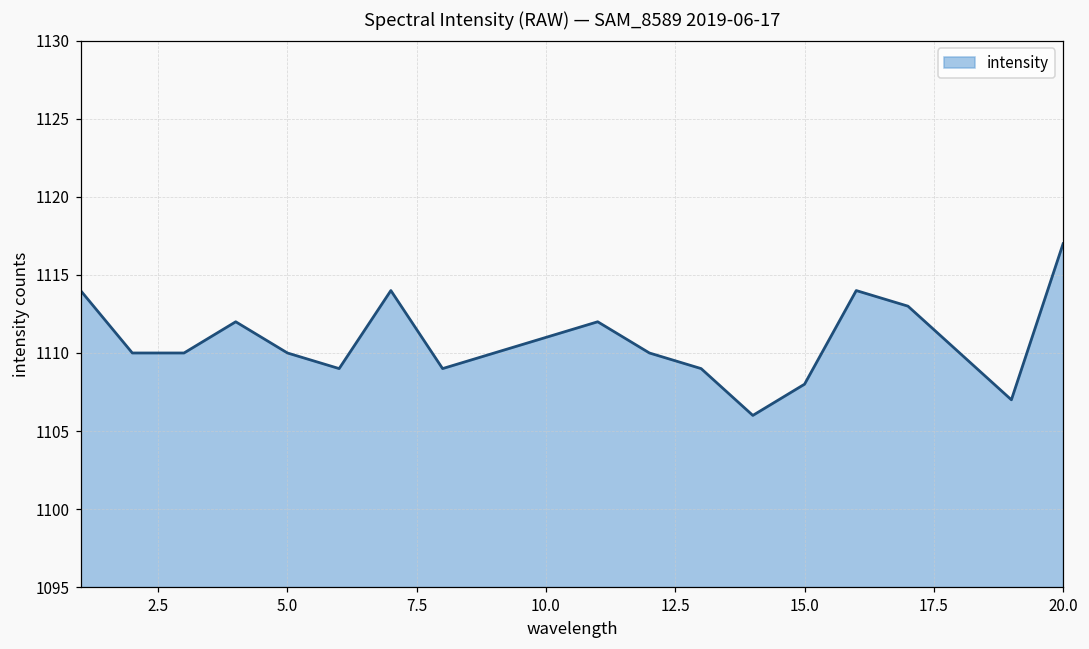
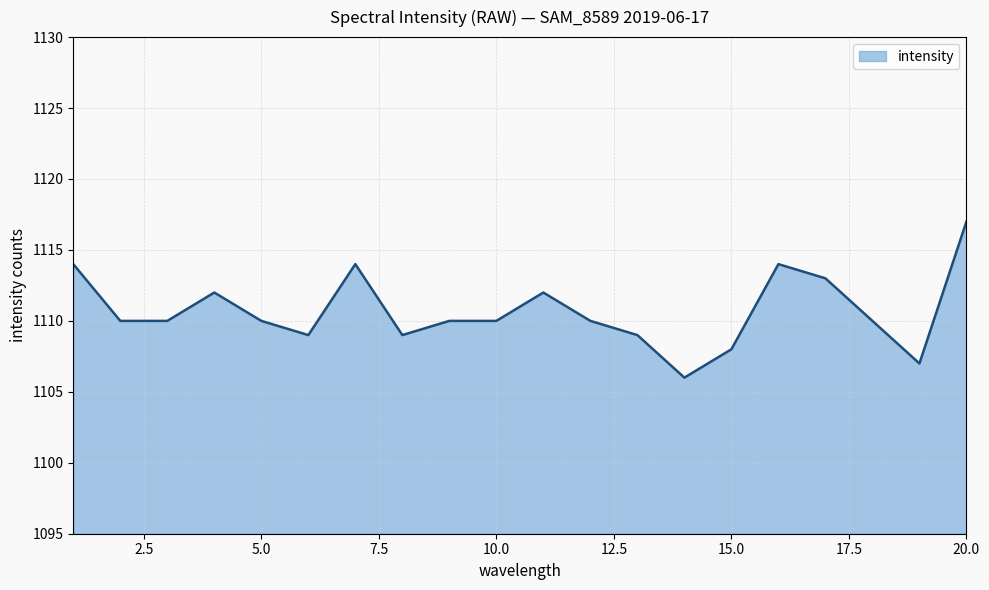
10.0: 1111 -> 1110
